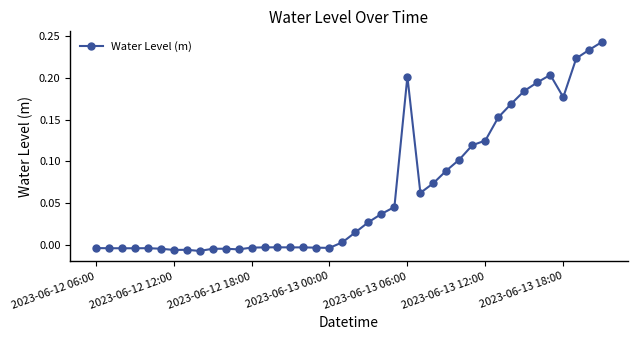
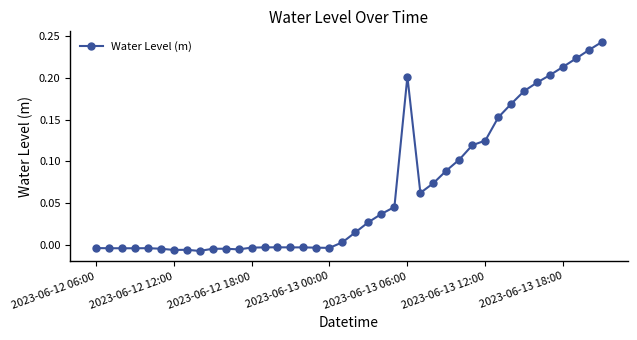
2023-06-13 18:00: 0.18 -> 0.21
